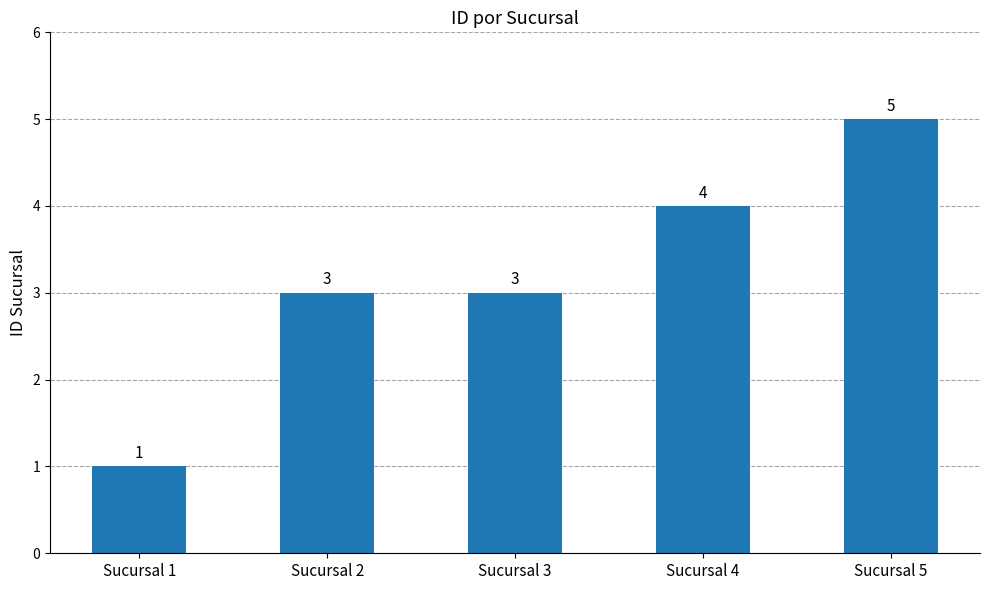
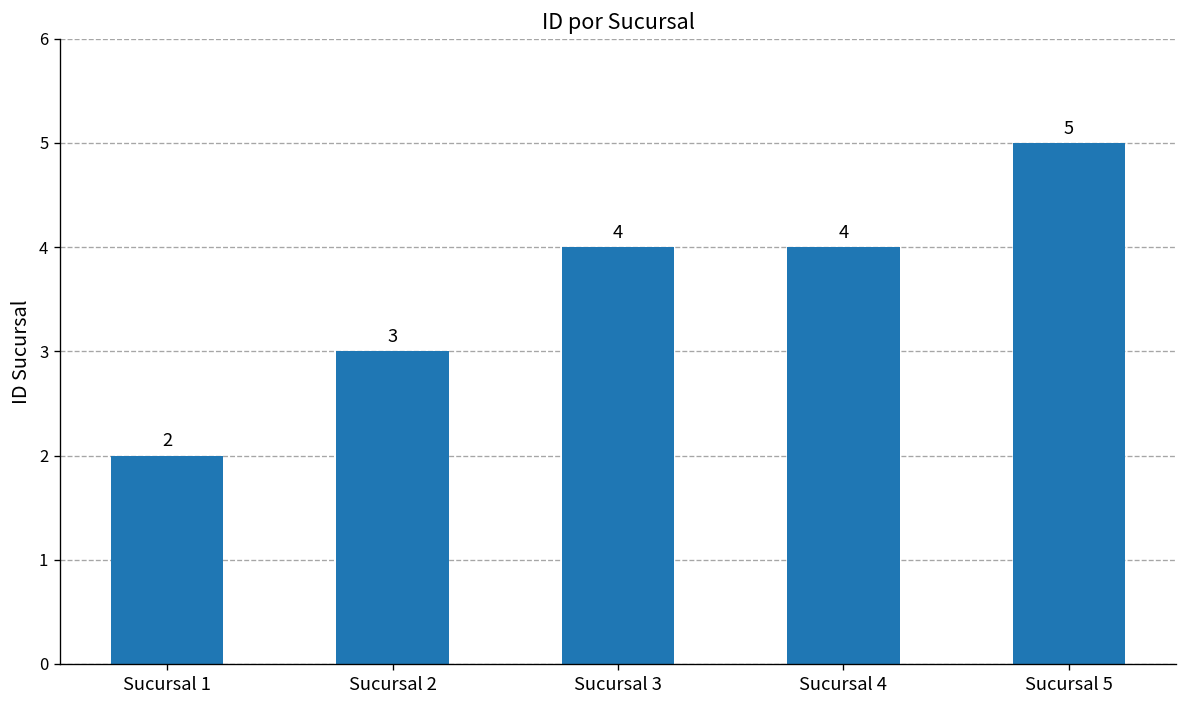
Sucursal 1: 1 -> 2
Sucursal 3: 3 -> 4
